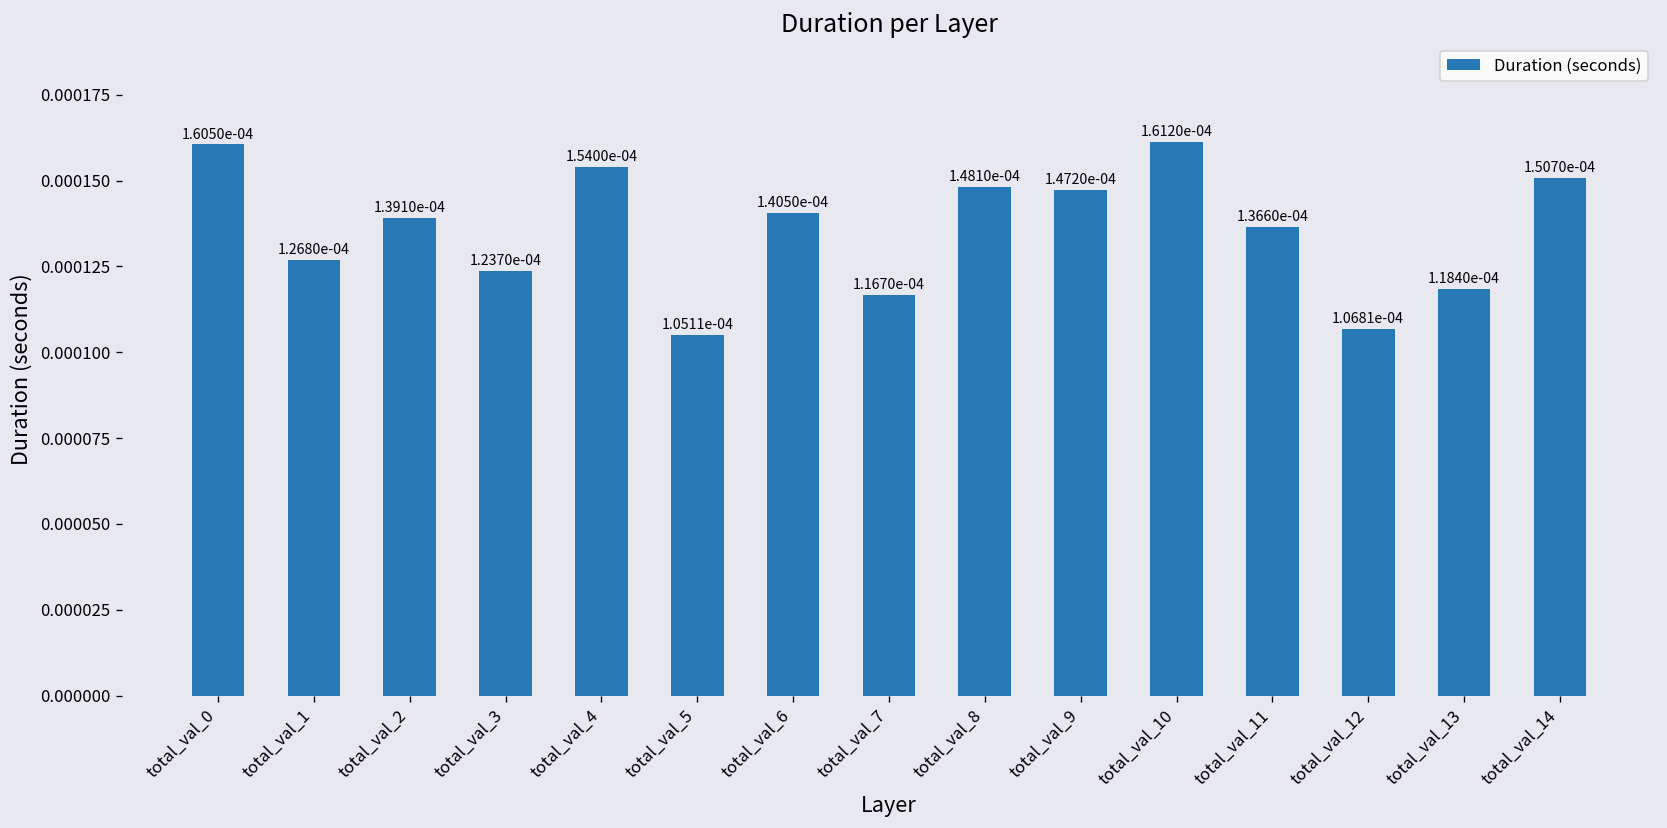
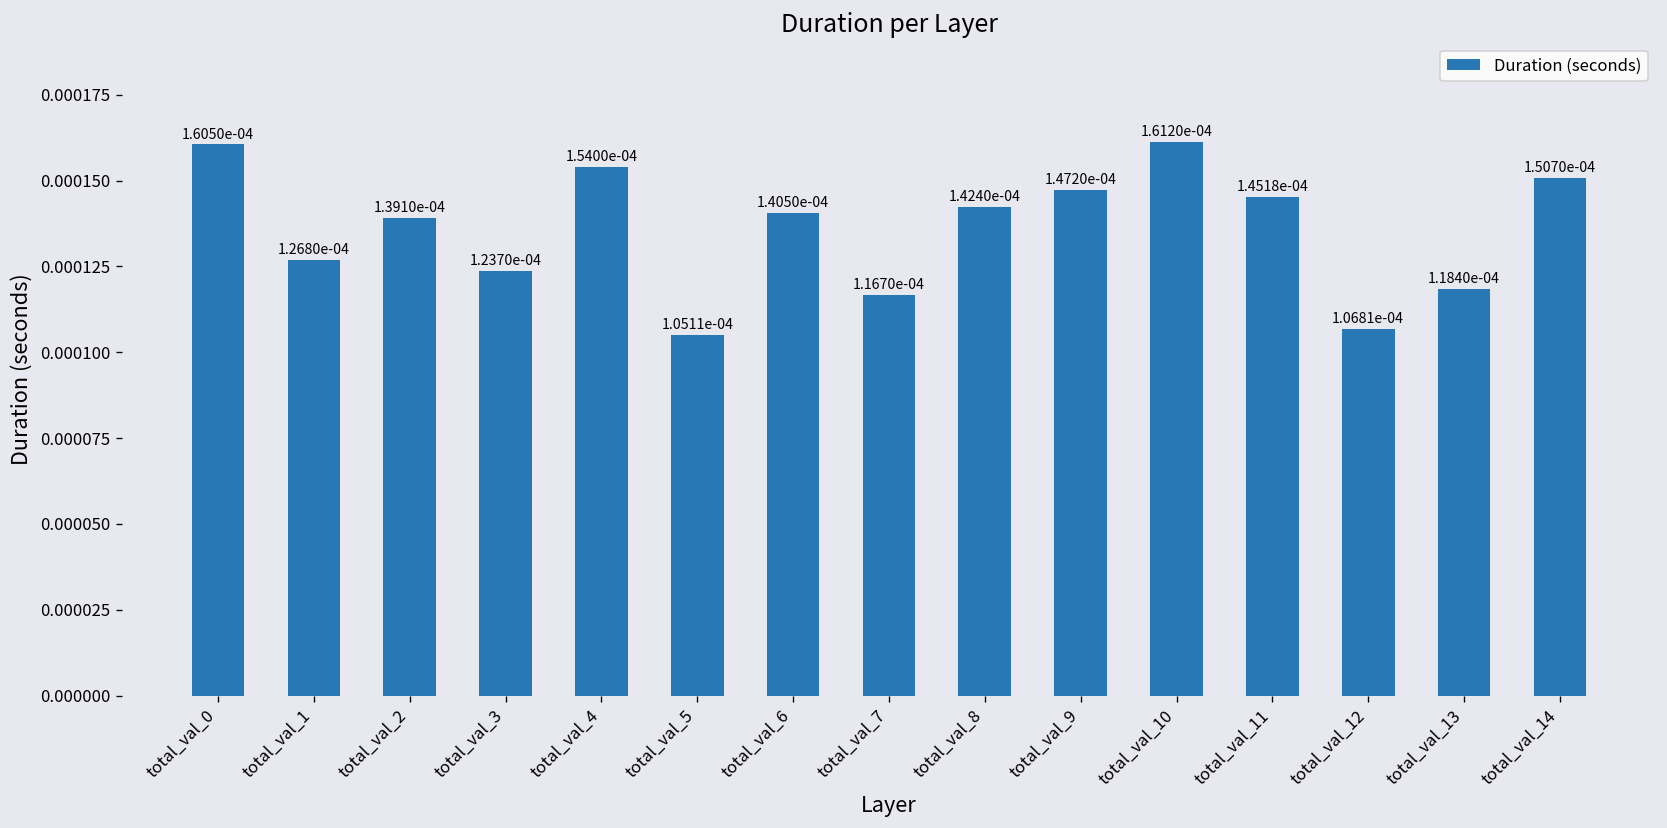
total_val_8: 1.4810e-04 -> 1.4240e-04
total_val_11: 1.3660e-04 -> 1.4518e-04
